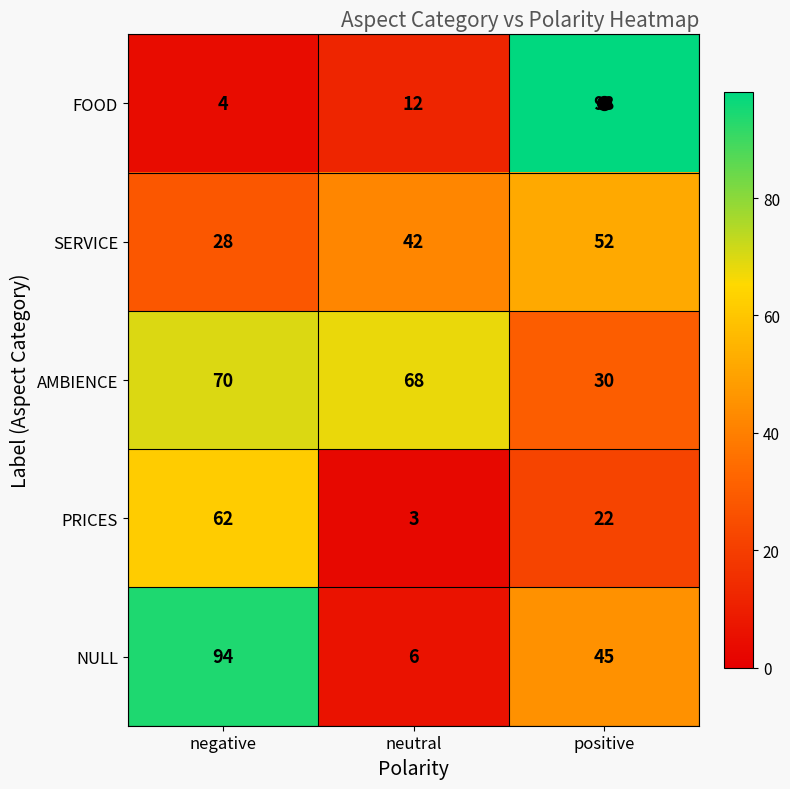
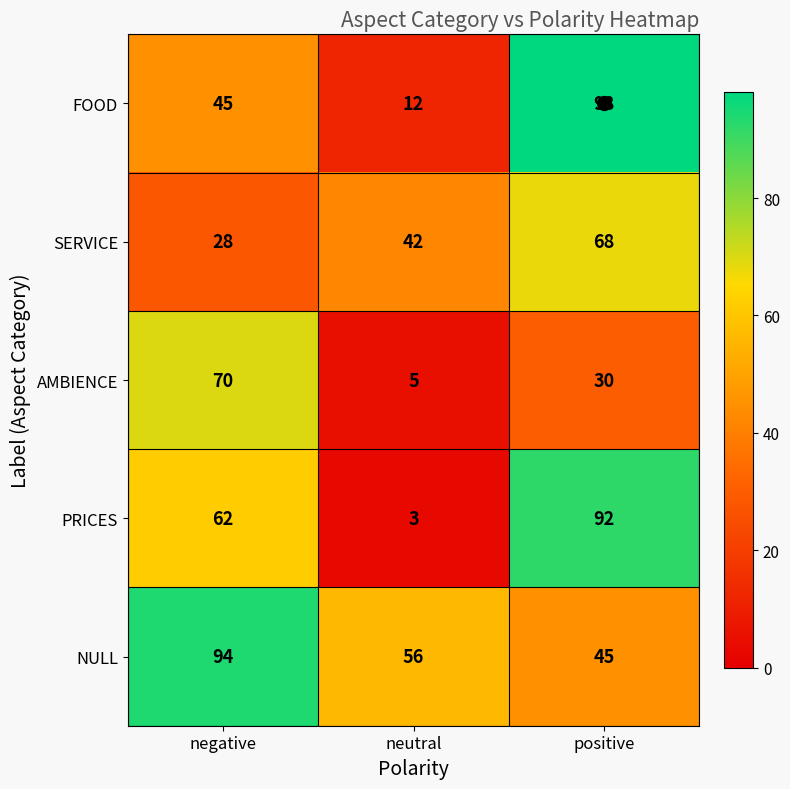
FOOD, negative: 4 -> 45
SERVICE, positive: 52 -> 68
AMBIENCE, neutral: 68 -> 5
PRICES, positive: 22 -> 92
NULL, neutral: 6 -> 56
